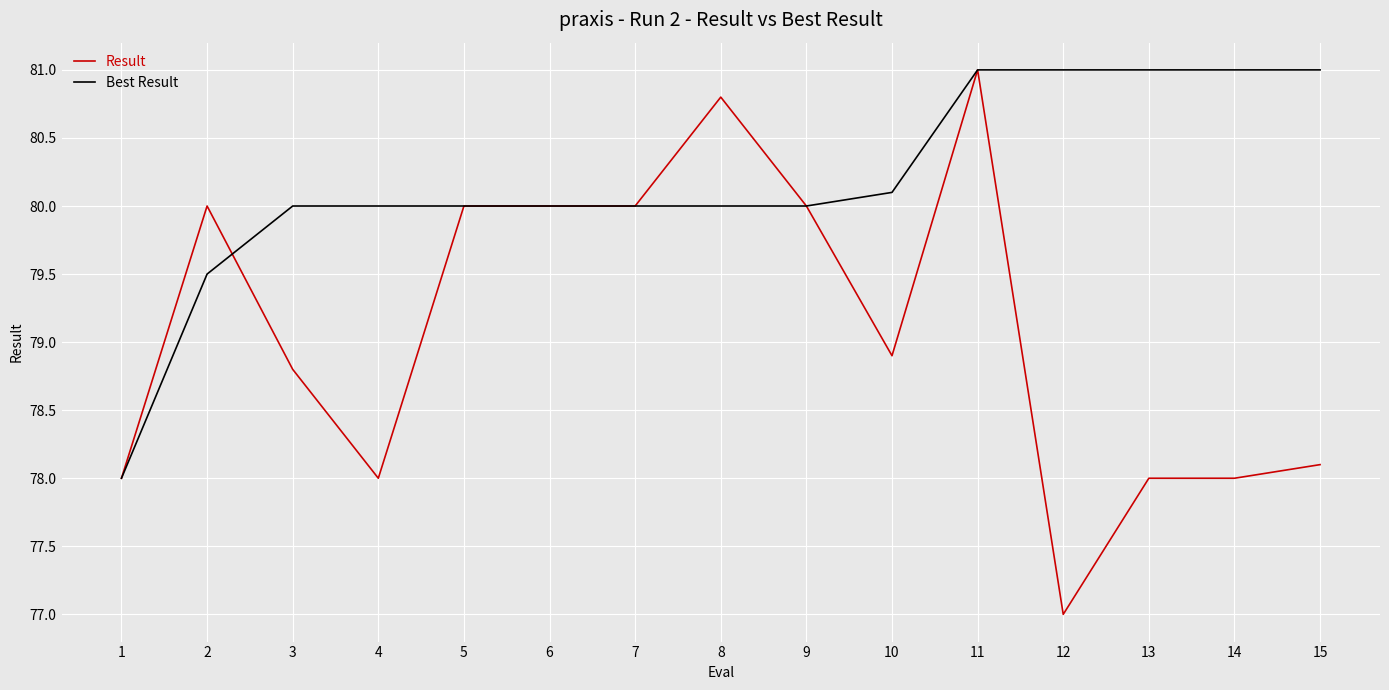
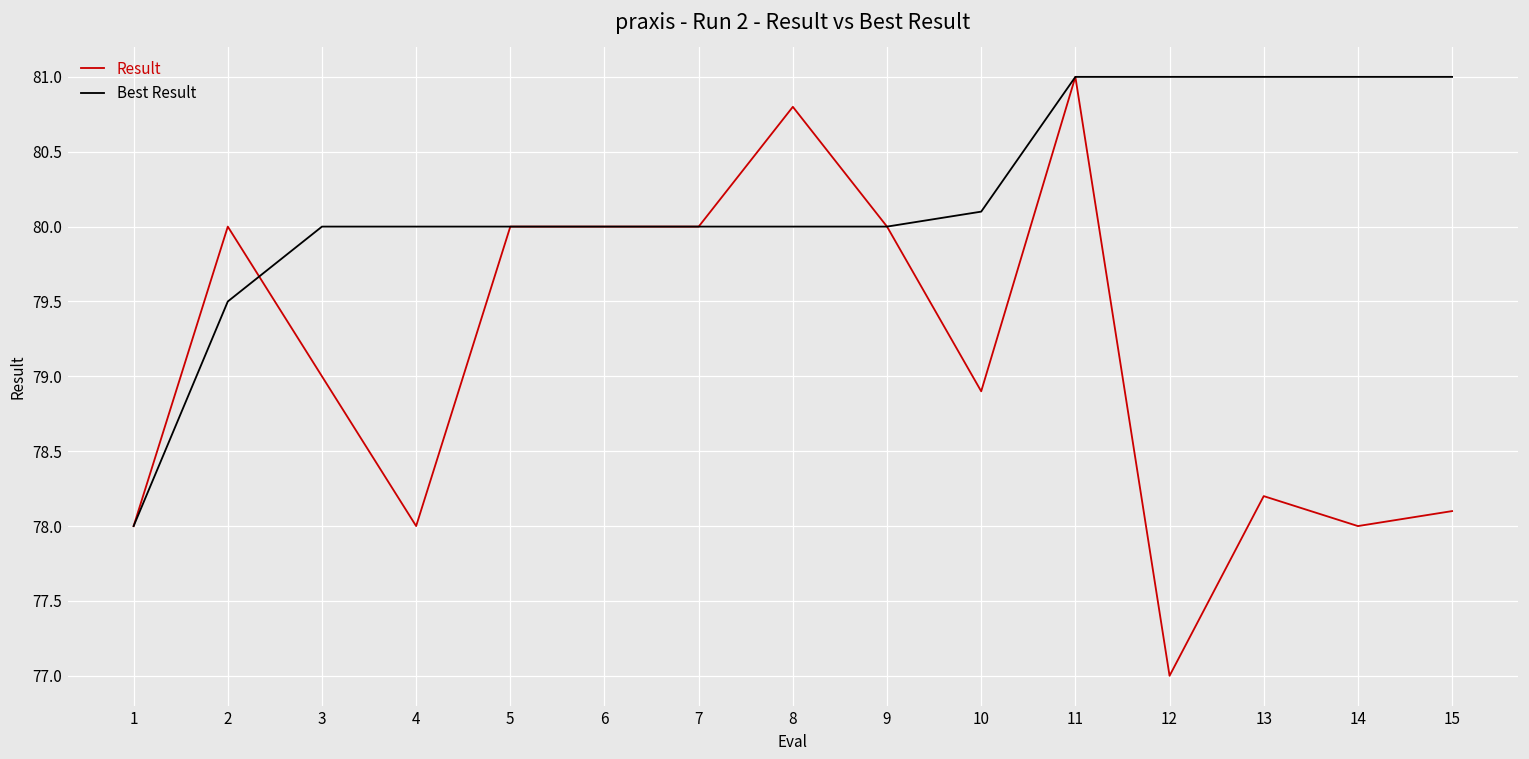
Result, 3: 78.8 -> 79.0
Result, 13: 78.0 -> 78.2
